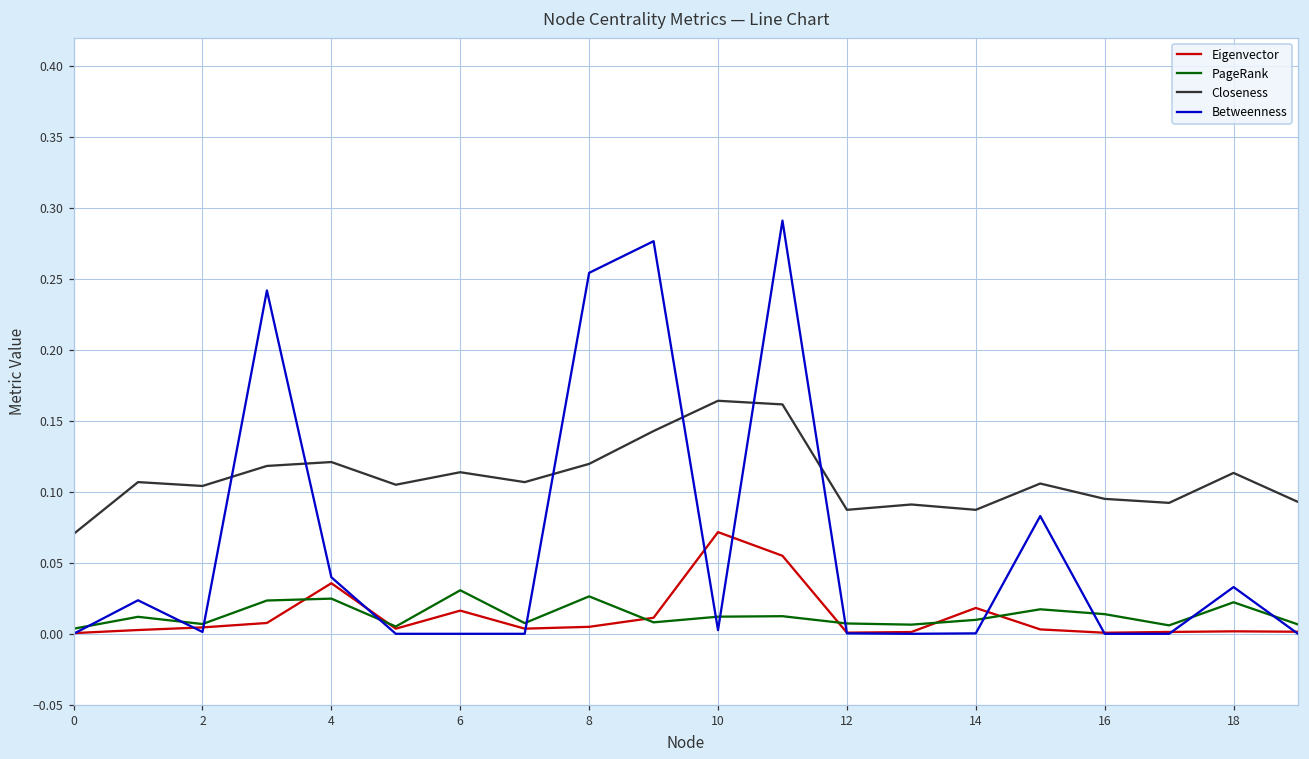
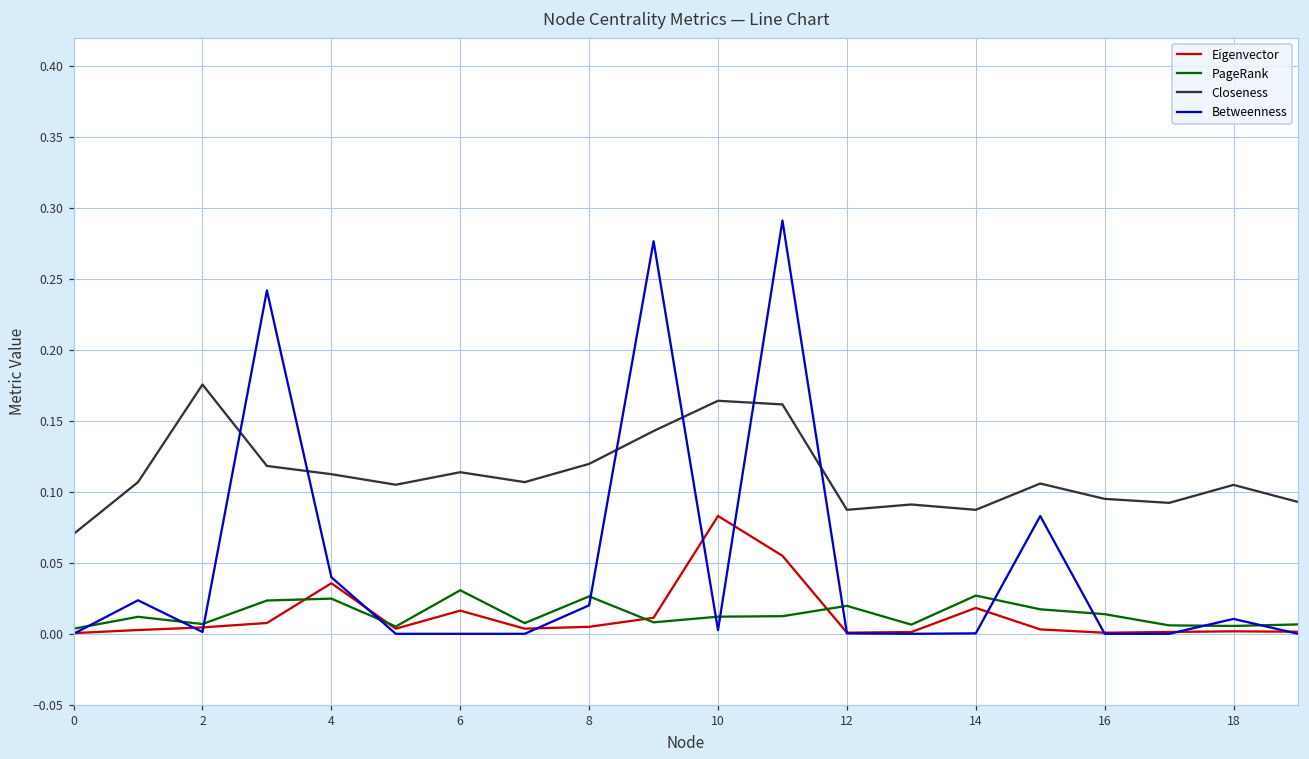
Closeness, 2: 0.104 -> 0.176
Closeness, 4: 0.121 -> 0.112
Betweenness, 8: 0.254 -> 0.020
Eigenvector, 10: 0.072 -> 0.083
PageRank, 12: 0.007 -> 0.020
PageRank, 14: 0.010 -> 0.027
PageRank, 18: 0.022 -> 0.006
Closeness, 18: 0.113 -> 0.105
Betweenness, 18: 0.033 -> 0.010
